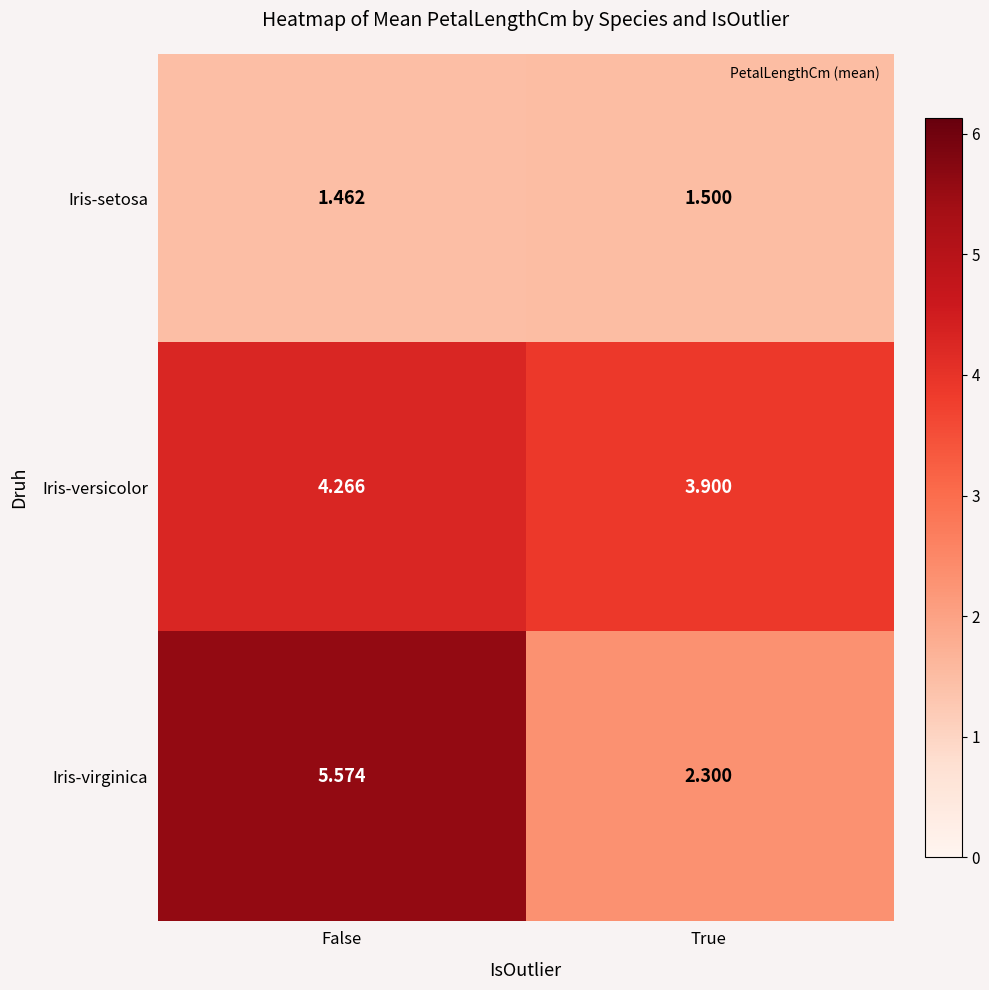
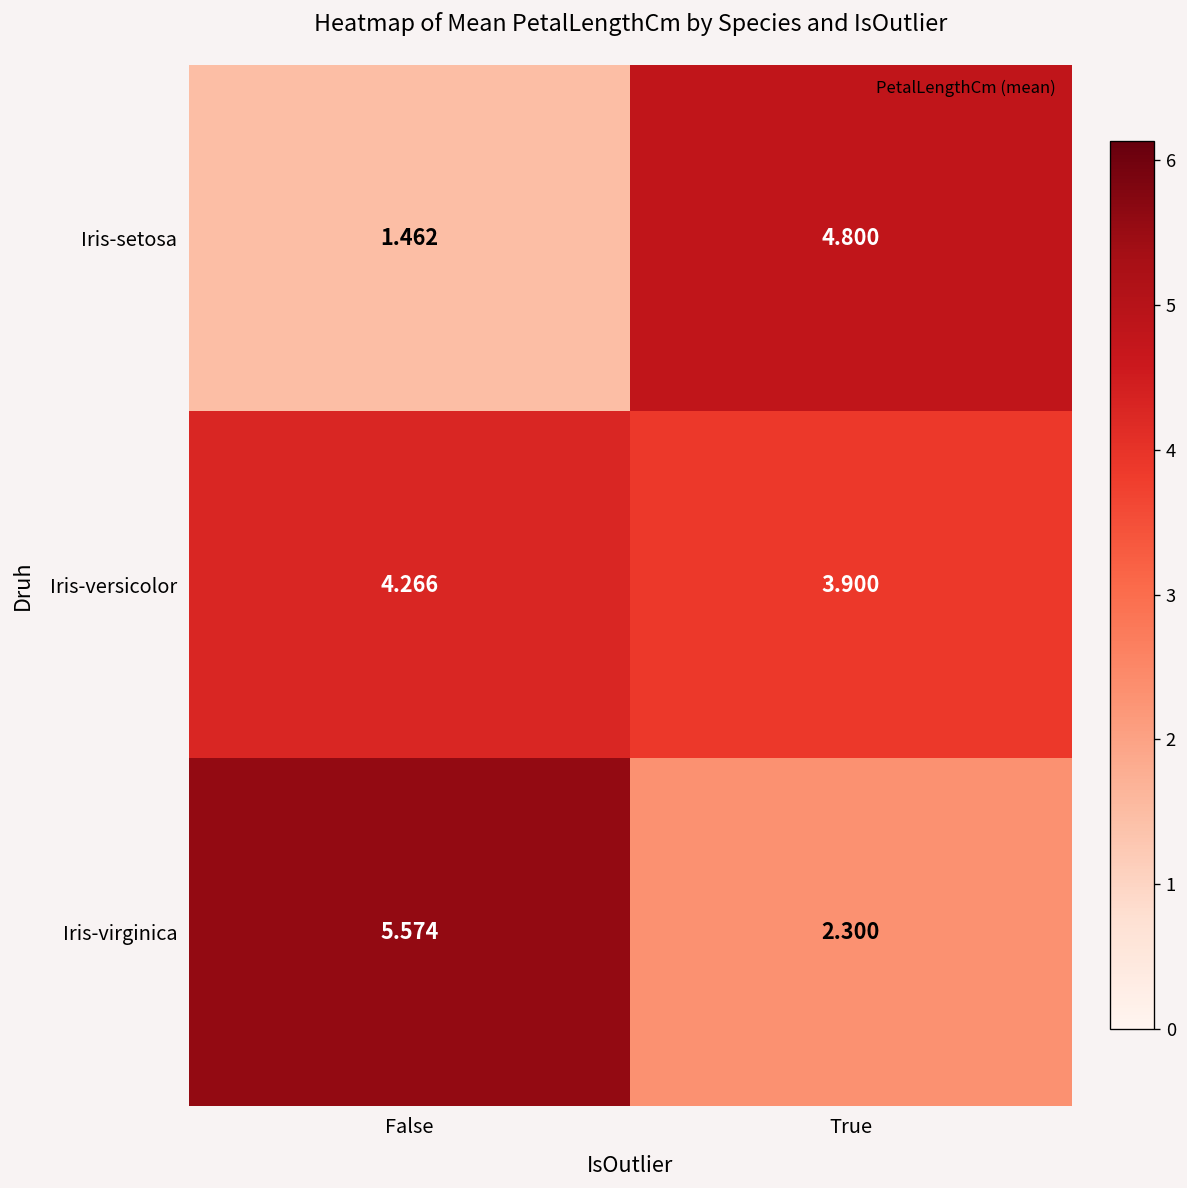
Iris-setosa, True: 1.500 -> 4.800
